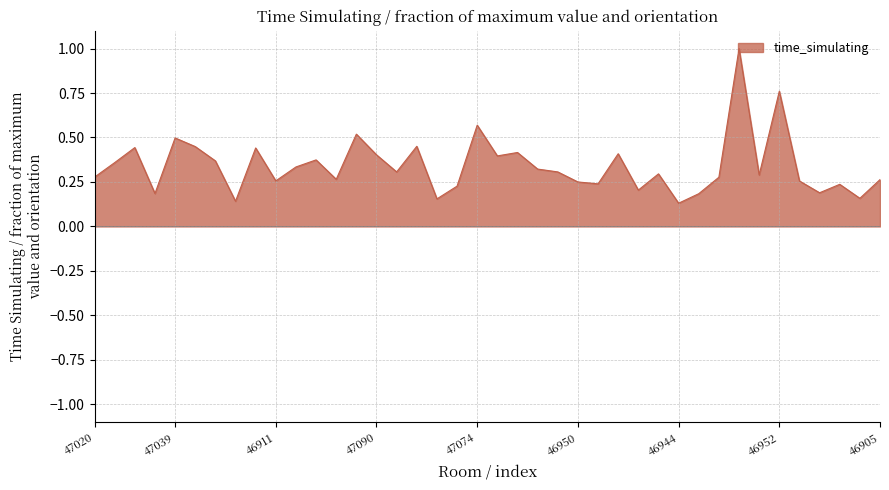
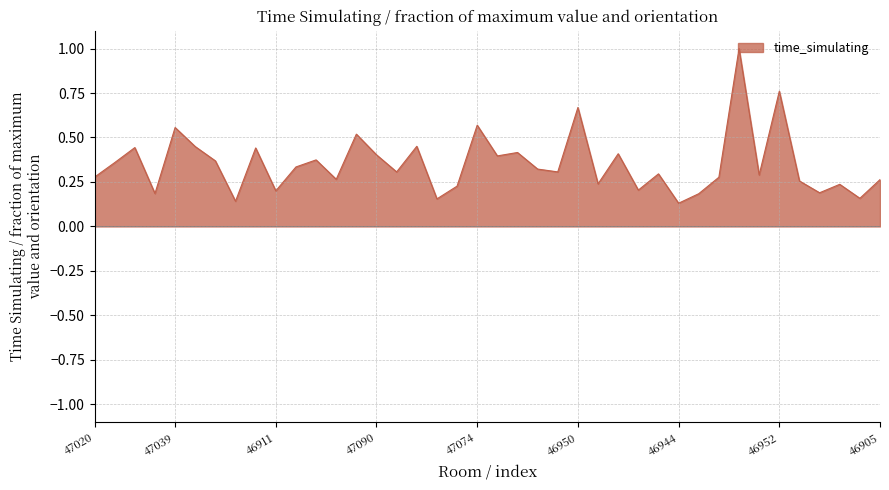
47039: 0.50 -> 0.56
46911: 0.26 -> 0.20
46950: 0.25 -> 0.67
